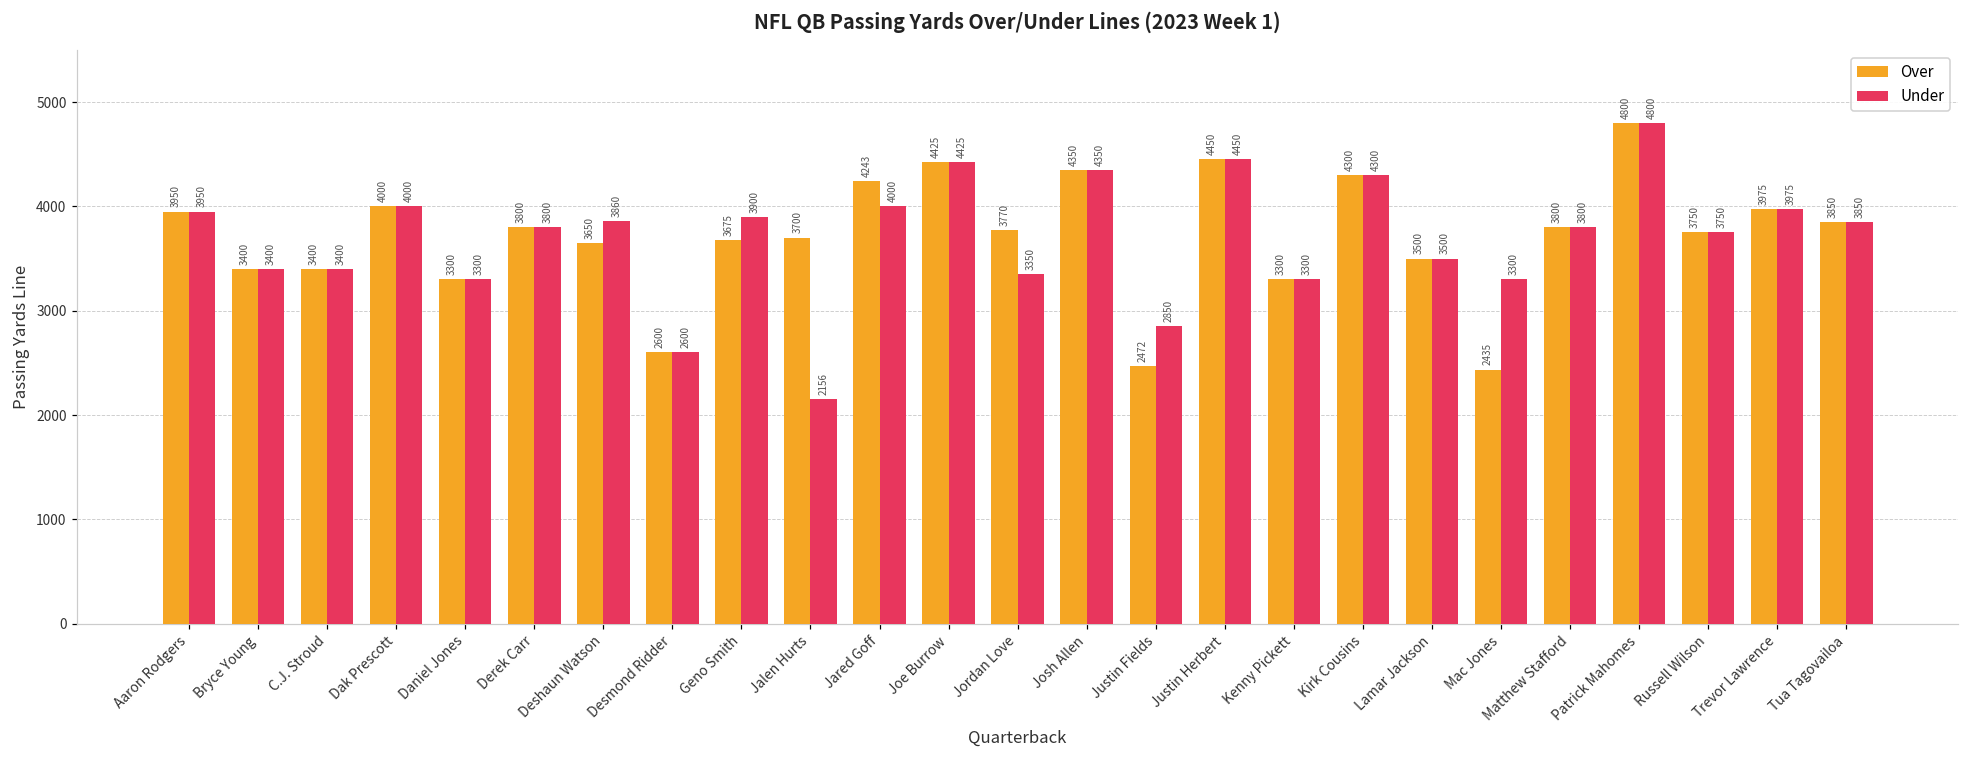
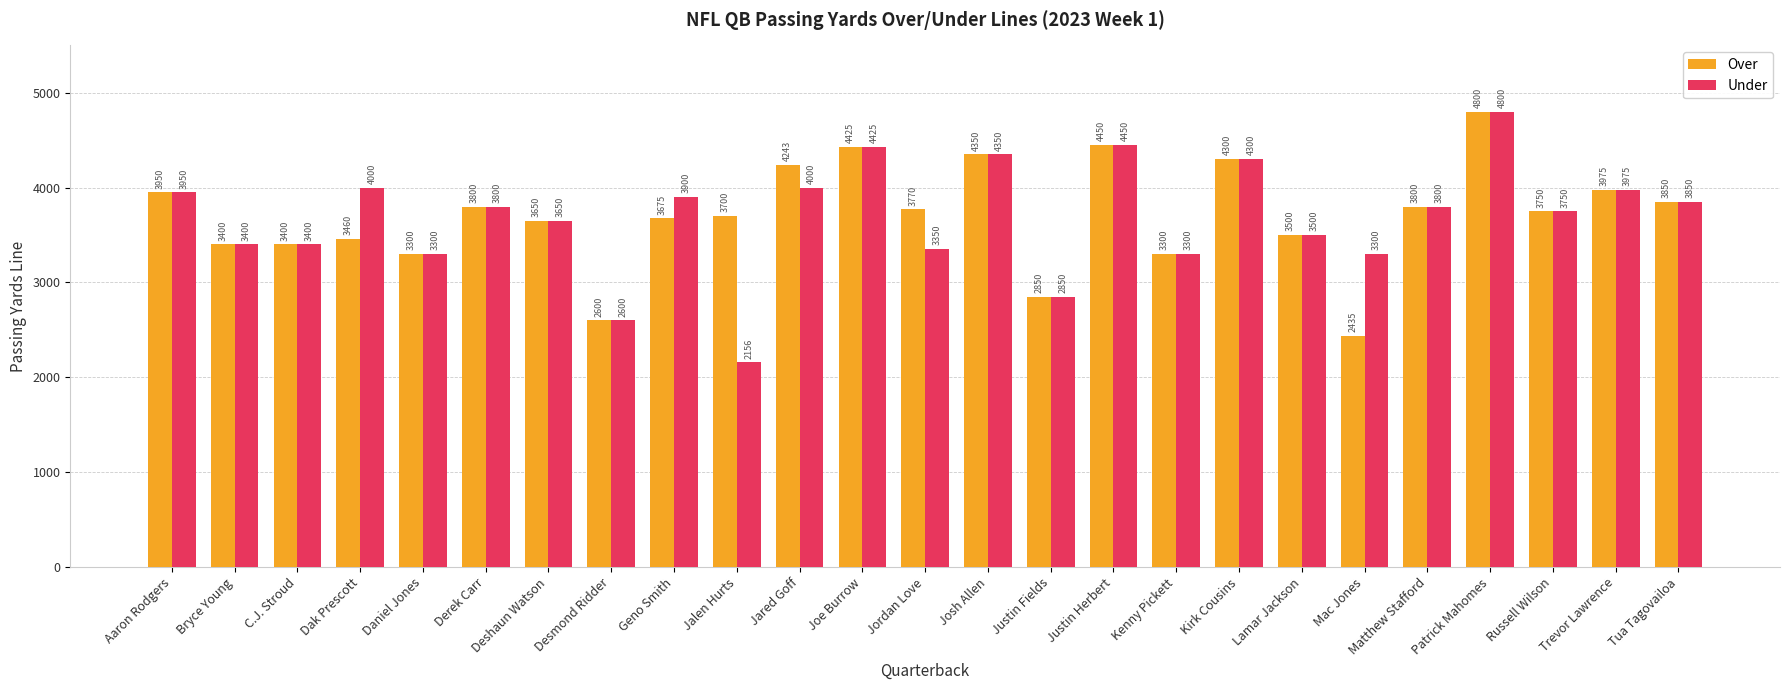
Over, Dak Prescott: 4000 -> 3460
Under, Deshaun Watson: 3860 -> 3650
Over, Justin Fields: 2472 -> 2850
